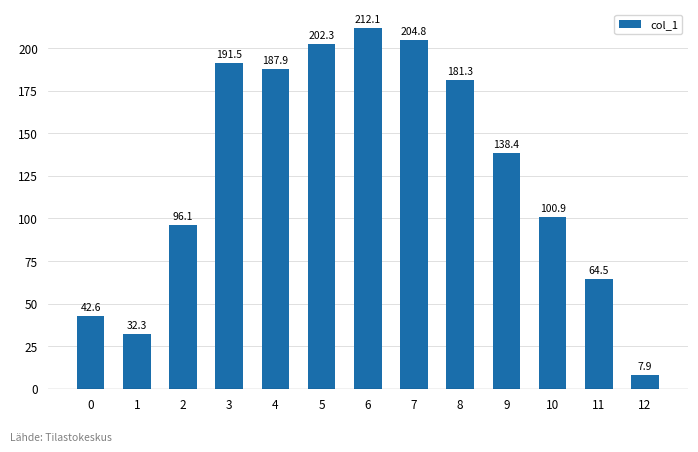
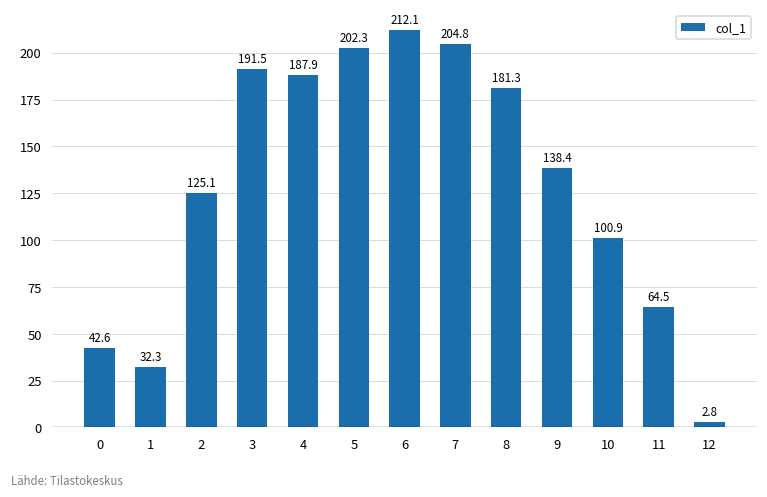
2: 96.1 -> 125.1
12: 7.9 -> 2.8
